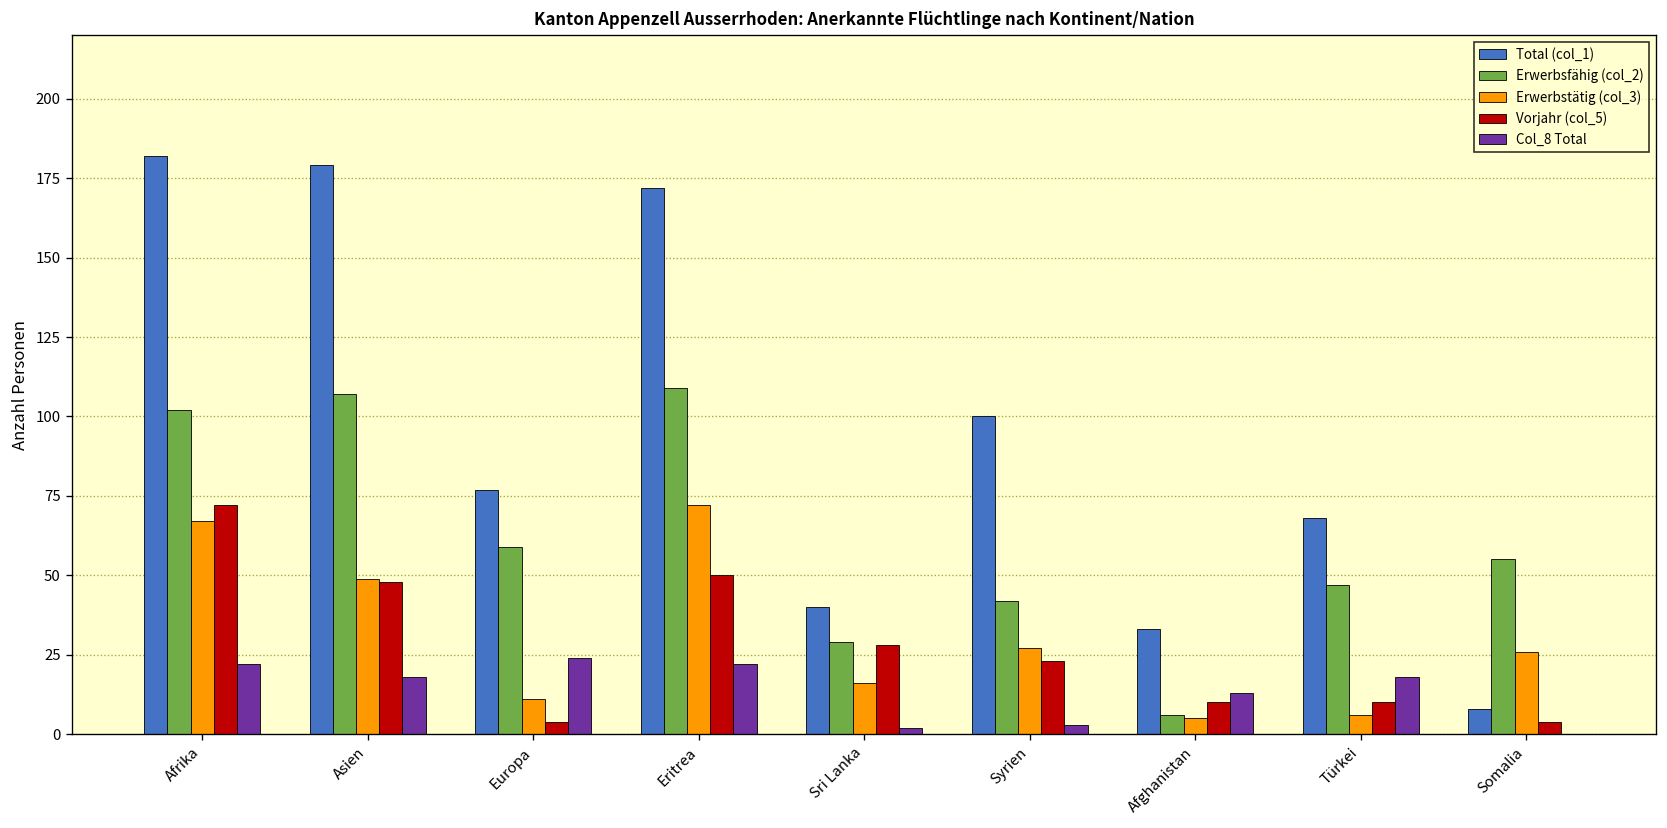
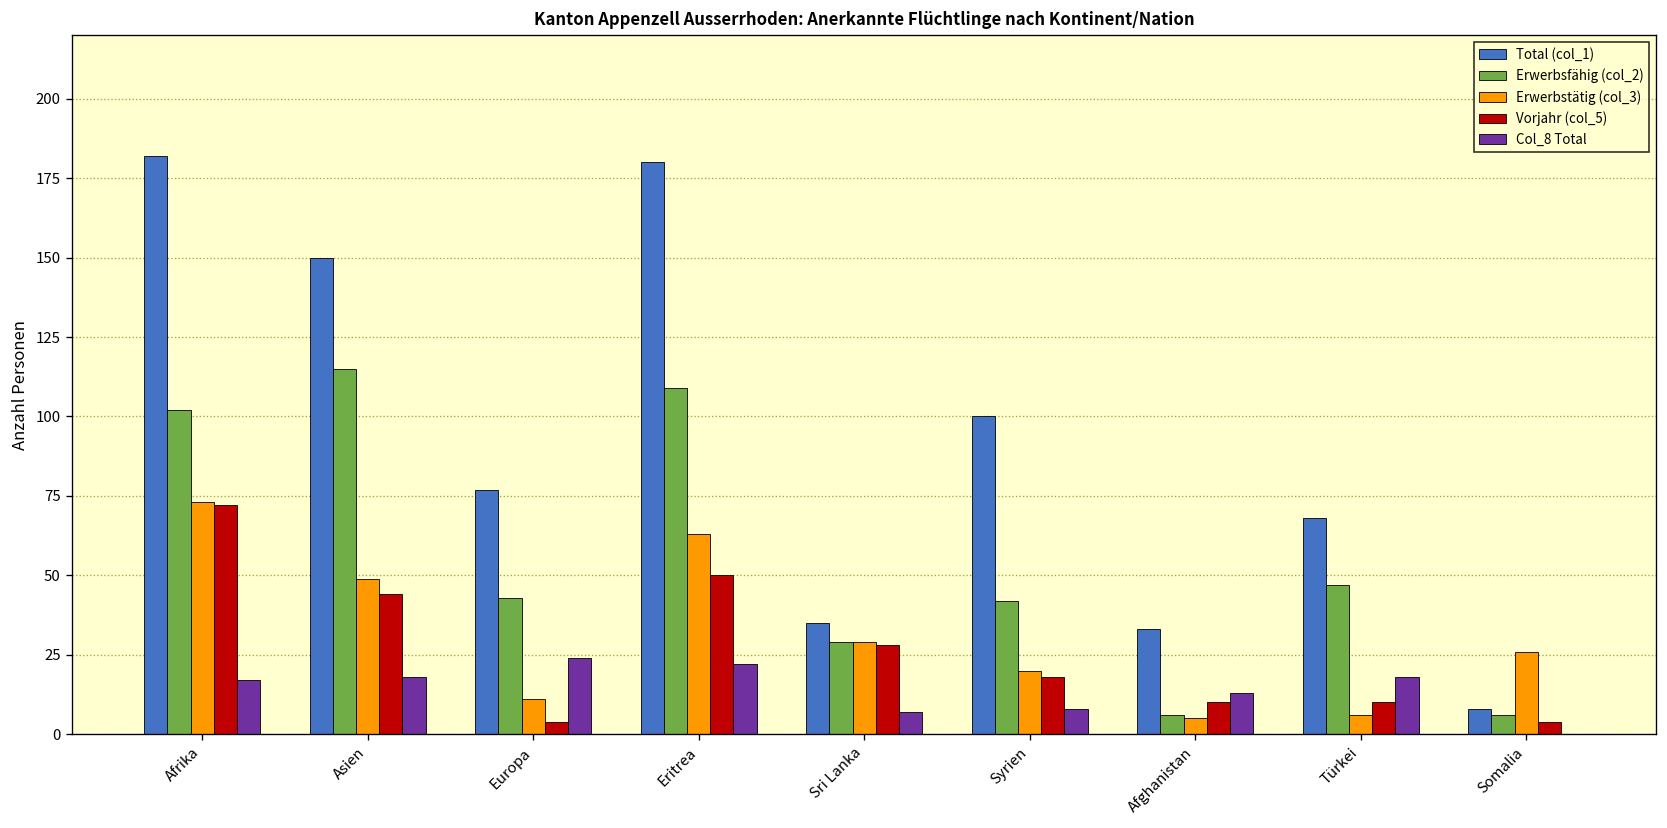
Erwerbstätig (col_3), Afrika: 67 -> 73
Col_8 Total, Afrika: 22 -> 17
Total (col_1), Asien: 179 -> 150
Erwerbsfähig (col_2), Asien: 107 -> 115
Vorjahr (col_5), Asien: 48 -> 44
Erwerbsfähig (col_2), Europa: 59 -> 43
Total (col_1), Eritrea: 172 -> 180
Erwerbstätig (col_3), Eritrea: 72 -> 63
Total (col_1), Sri Lanka: 40 -> 35
Erwerbstätig (col_3), Sri Lanka: 16 -> 29
Col_8 Total, Sri Lanka: 2 -> 7
Erwerbstätig (col_3), Syrien: 27 -> 20
Vorjahr (col_5), Syrien: 23 -> 18
Col_8 Total, Syrien: 3 -> 8
Erwerbsfähig (col_2), Somalia: 55 -> 6
